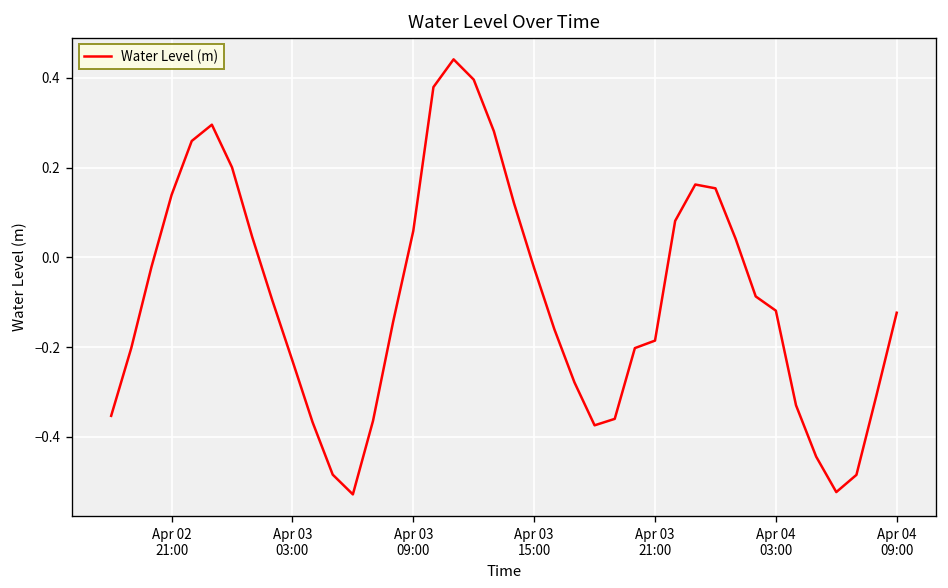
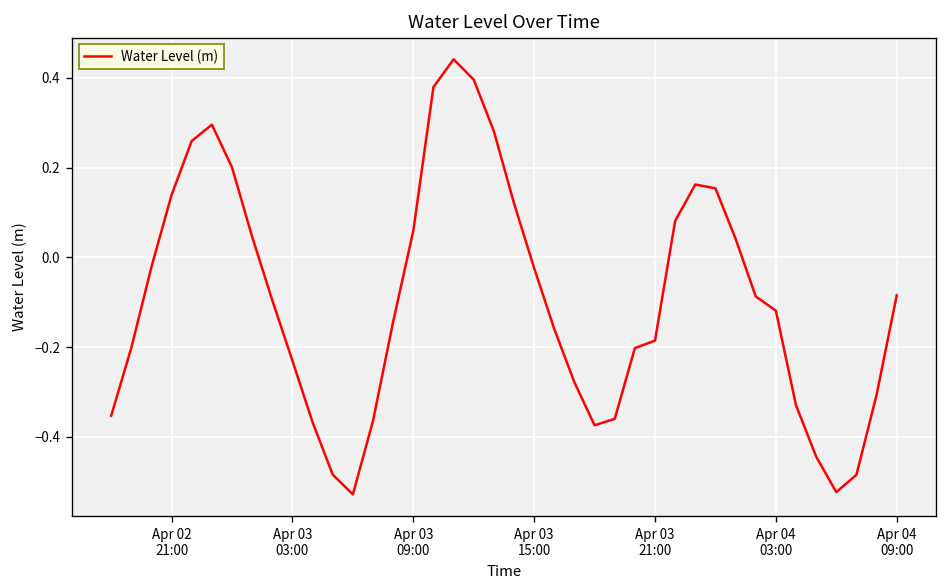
Apr 04 09:00: -0.12 -> -0.08
